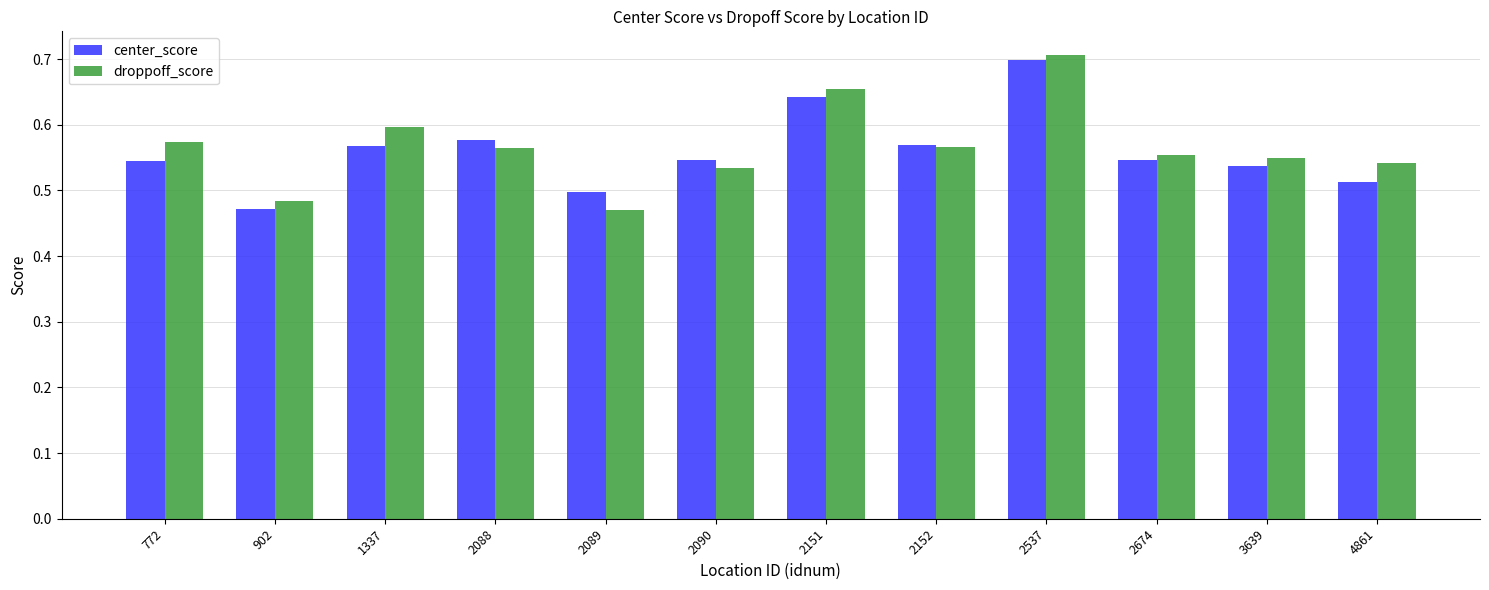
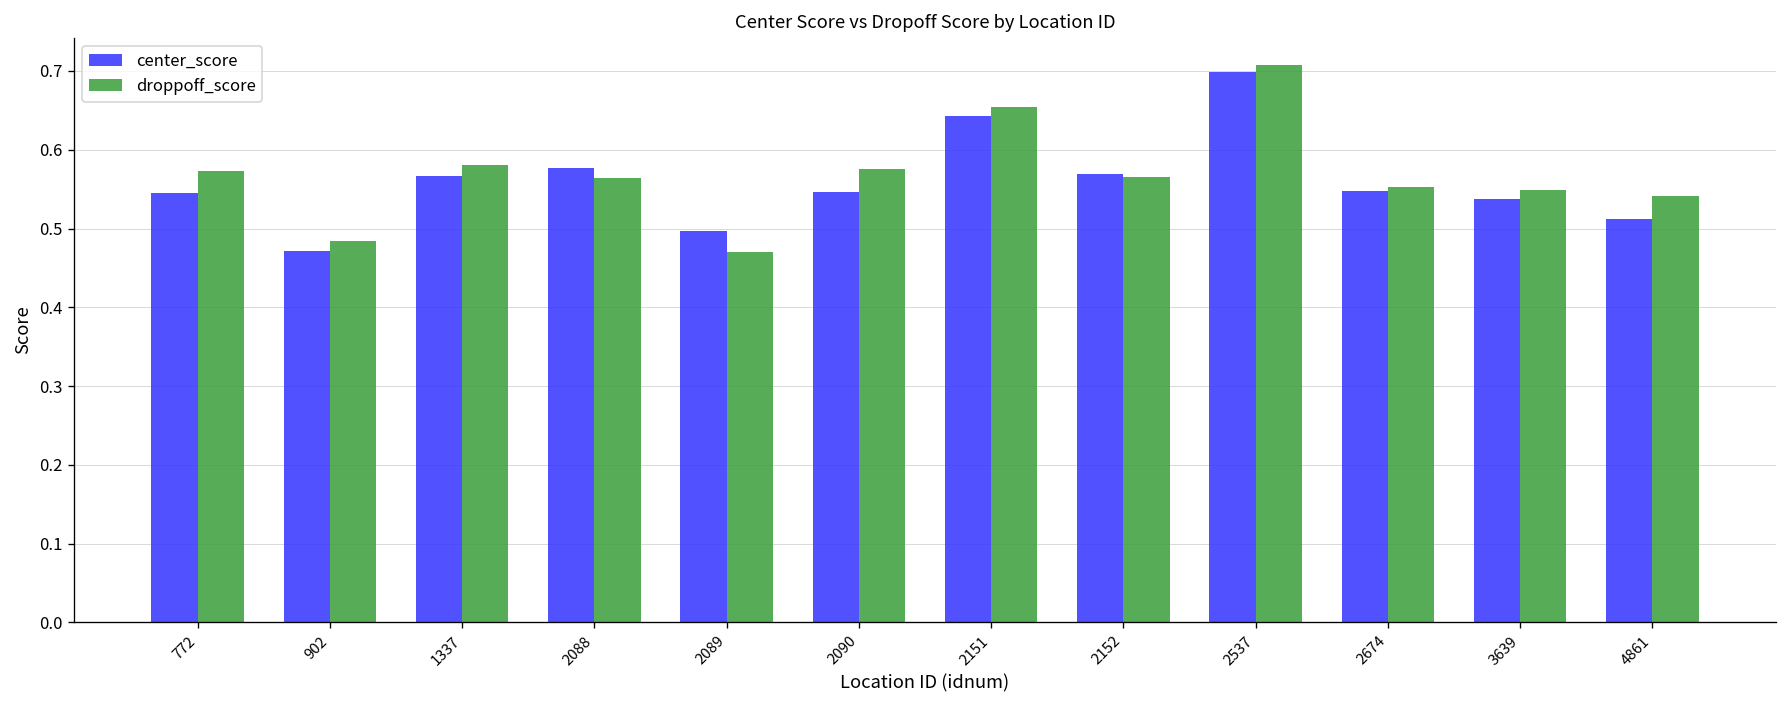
droppoff_score, 1337: 0.60 -> 0.58
droppoff_score, 2090: 0.53 -> 0.58
